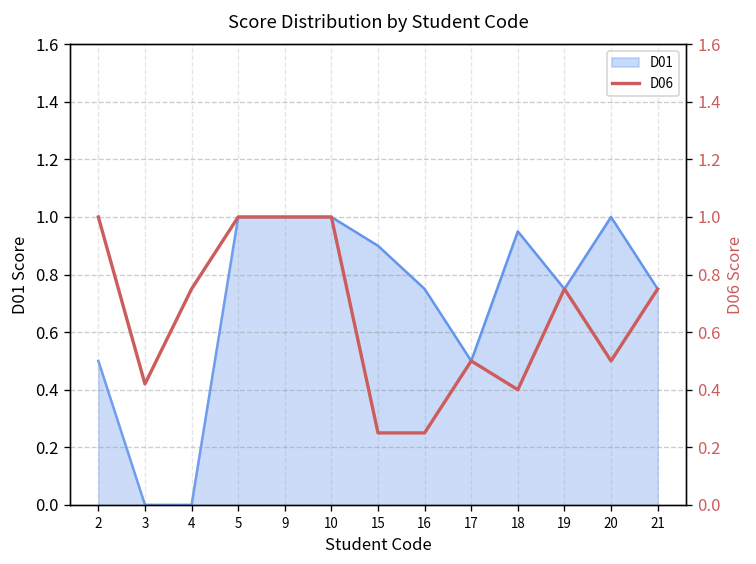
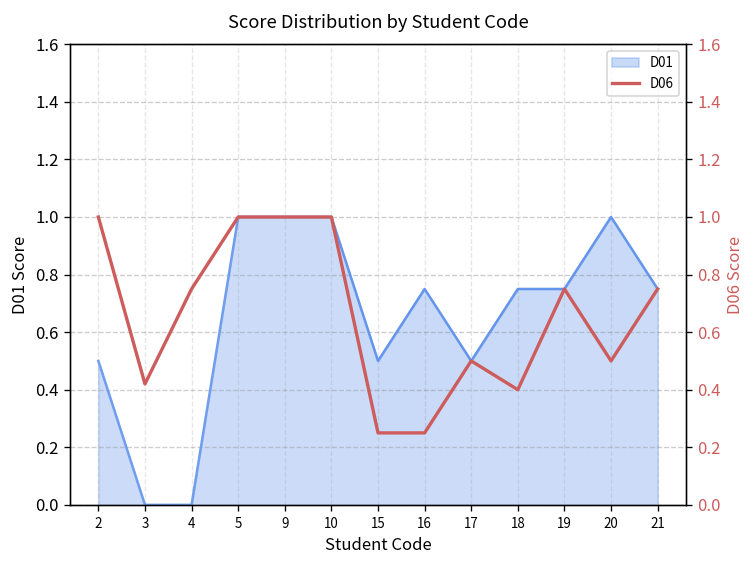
D01, 15: 0.9 -> 0.5
D01, 18: 0.95 -> 0.75
